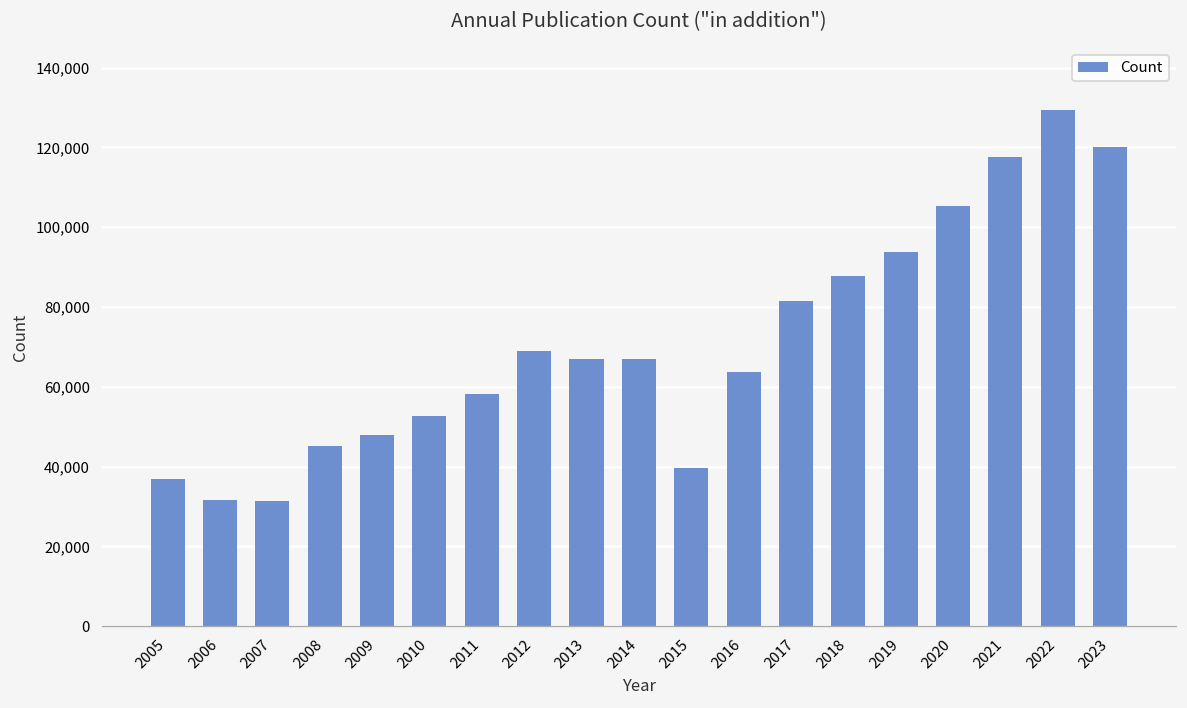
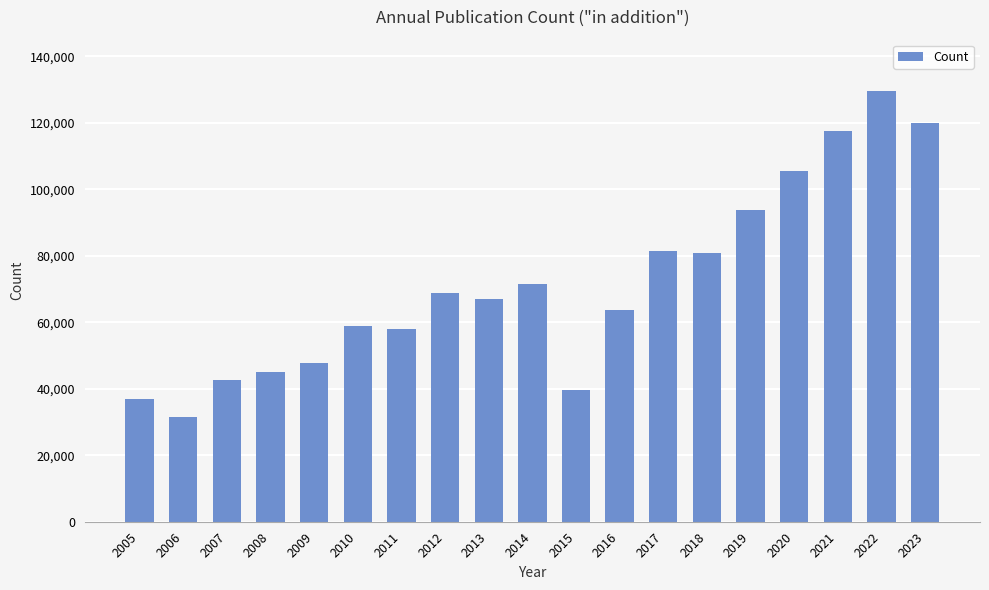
2007: 31,000 -> 43,000
2010: 53,000 -> 59,000
2014: 67,000 -> 72,000
2018: 88,000 -> 81,000
